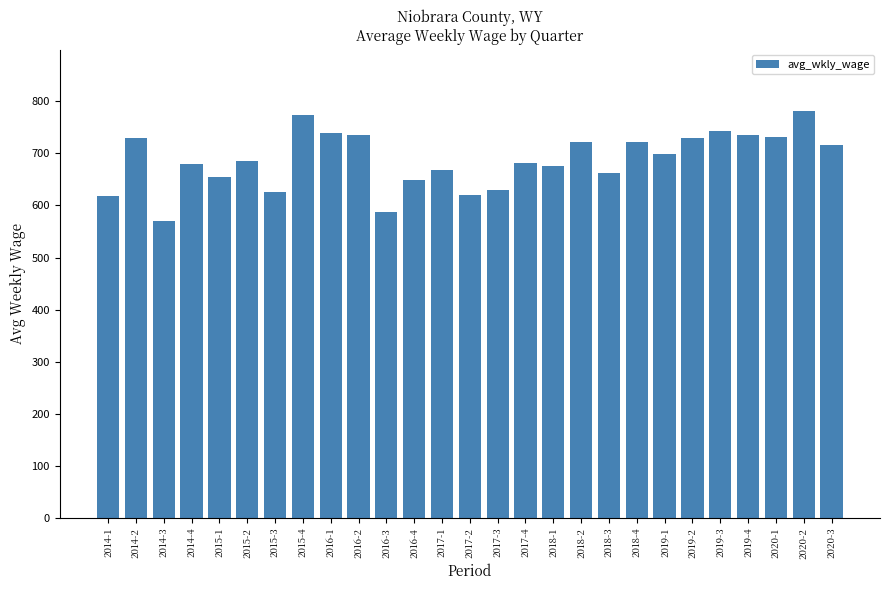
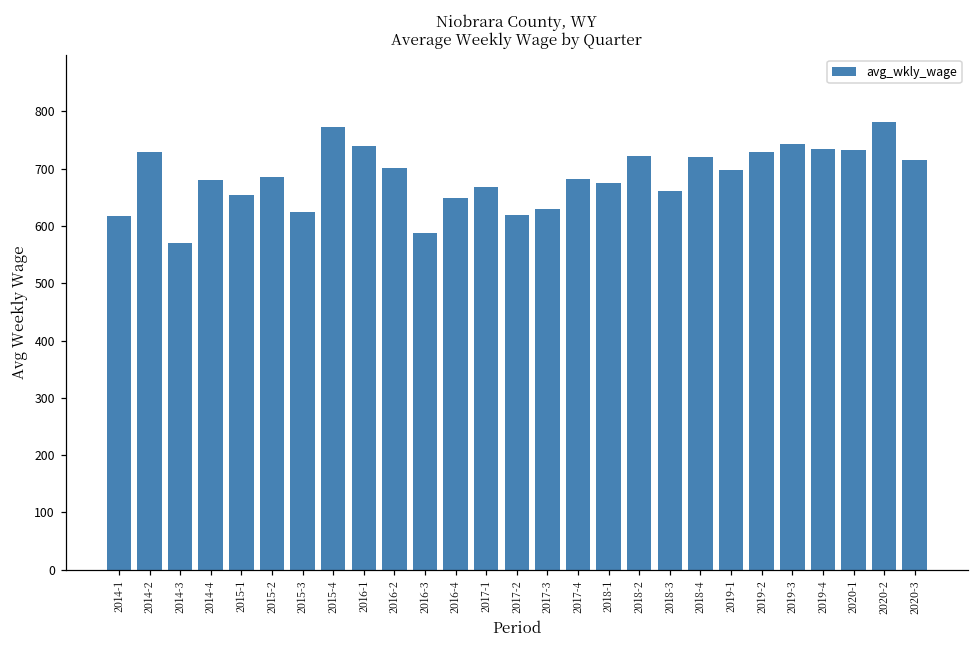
2016-2: 740 -> 700
